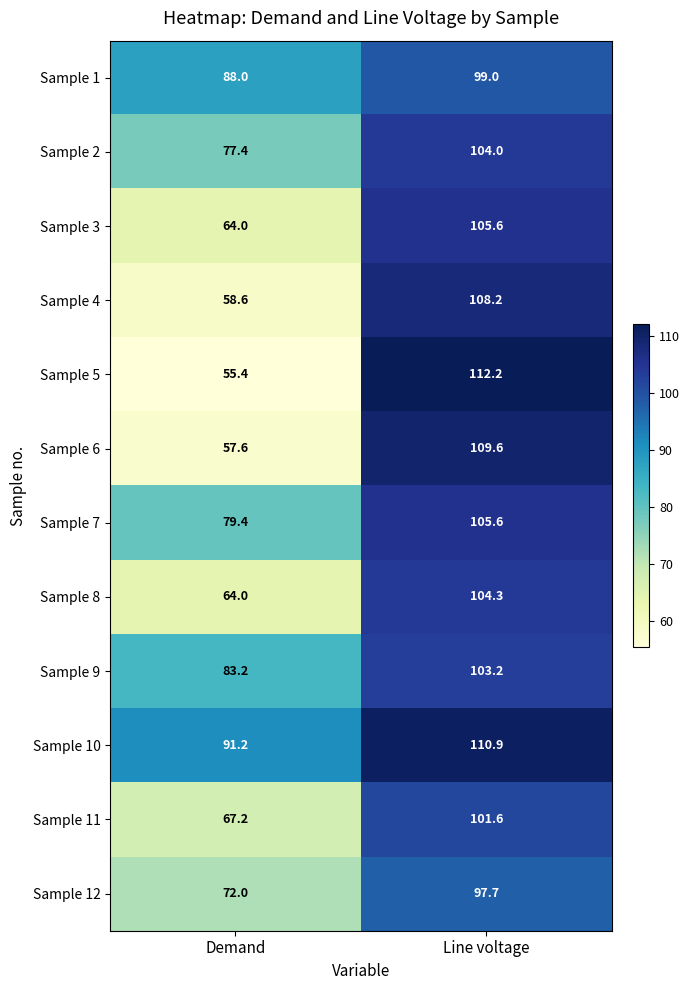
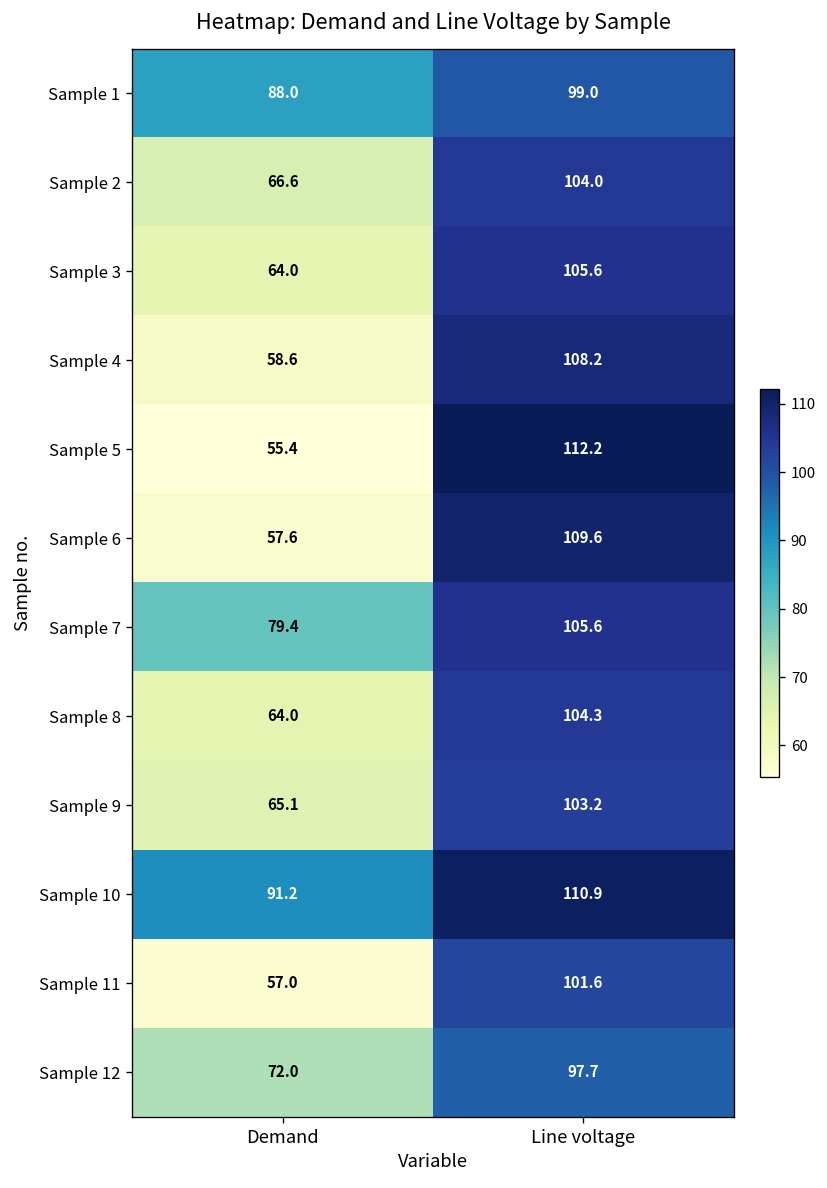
Sample 2, Demand: 77.4 -> 66.6
Sample 9, Demand: 83.2 -> 65.1
Sample 11, Demand: 67.2 -> 57.0
